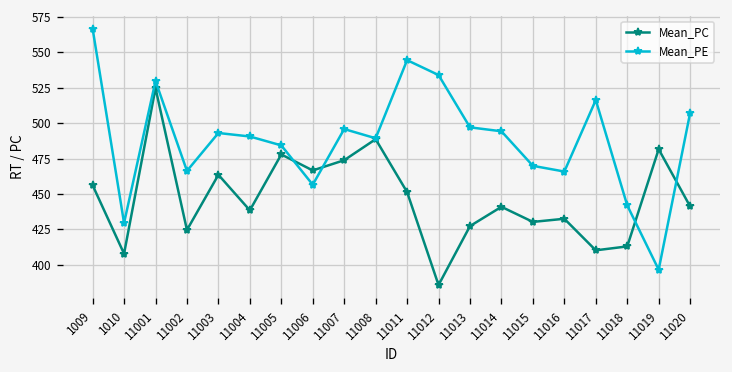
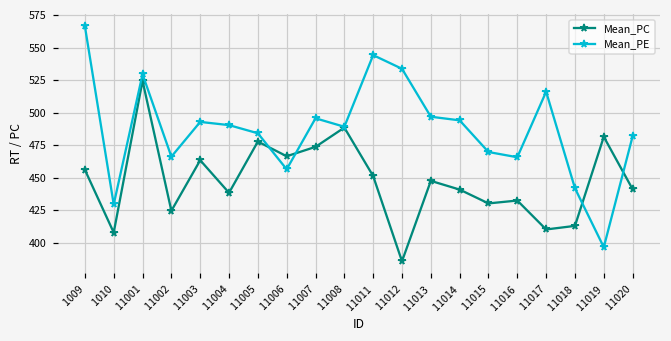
Mean_PC, 11013: 427 -> 448
Mean_PE, 11020: 507 -> 482
